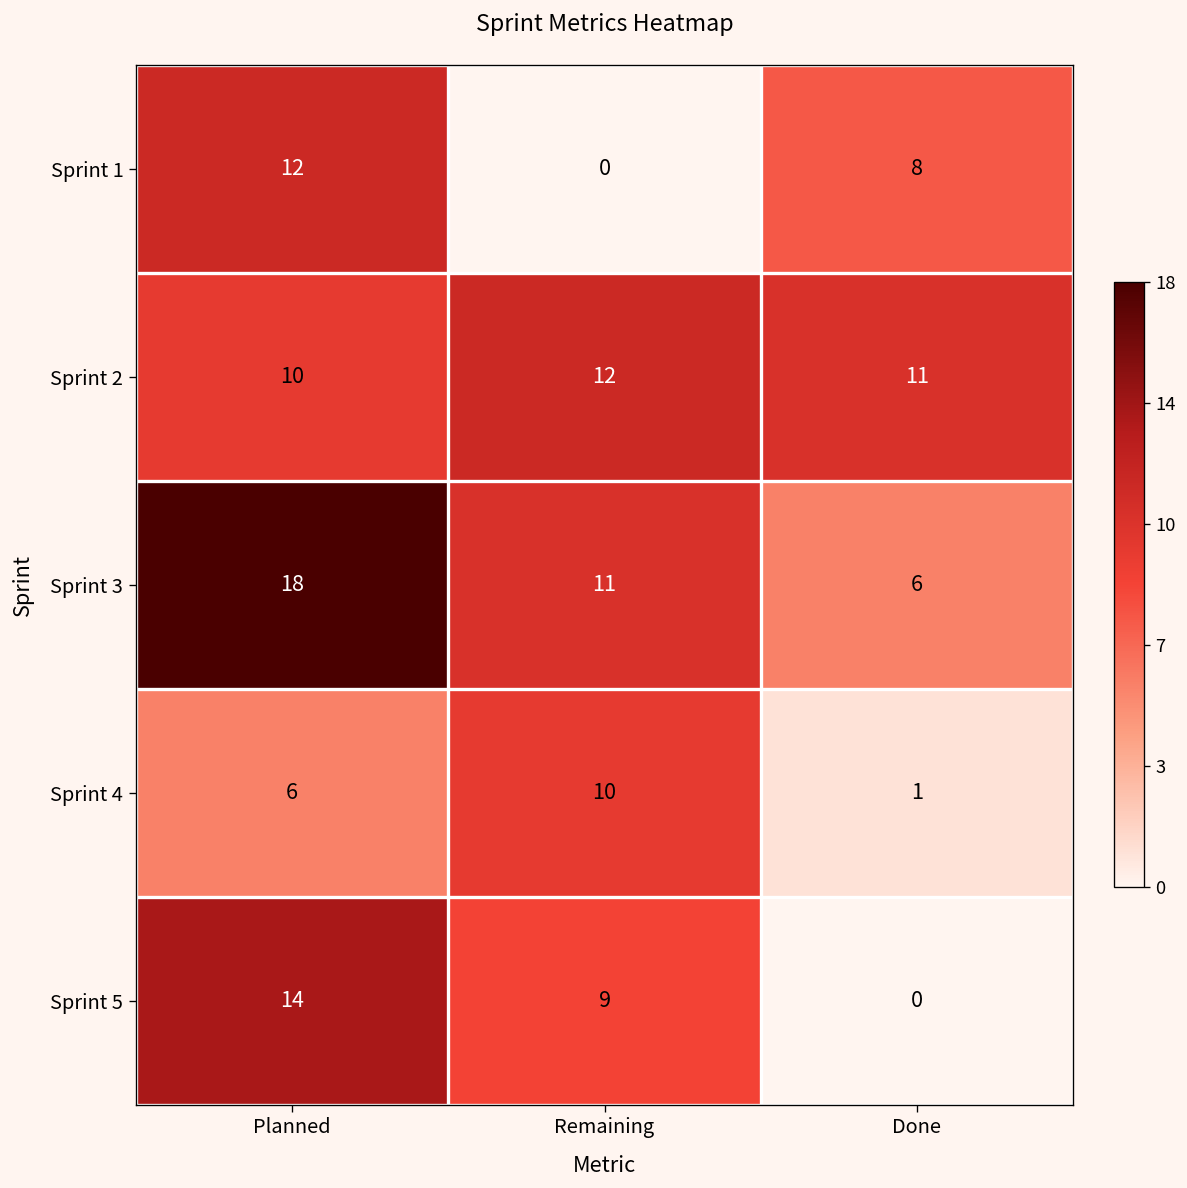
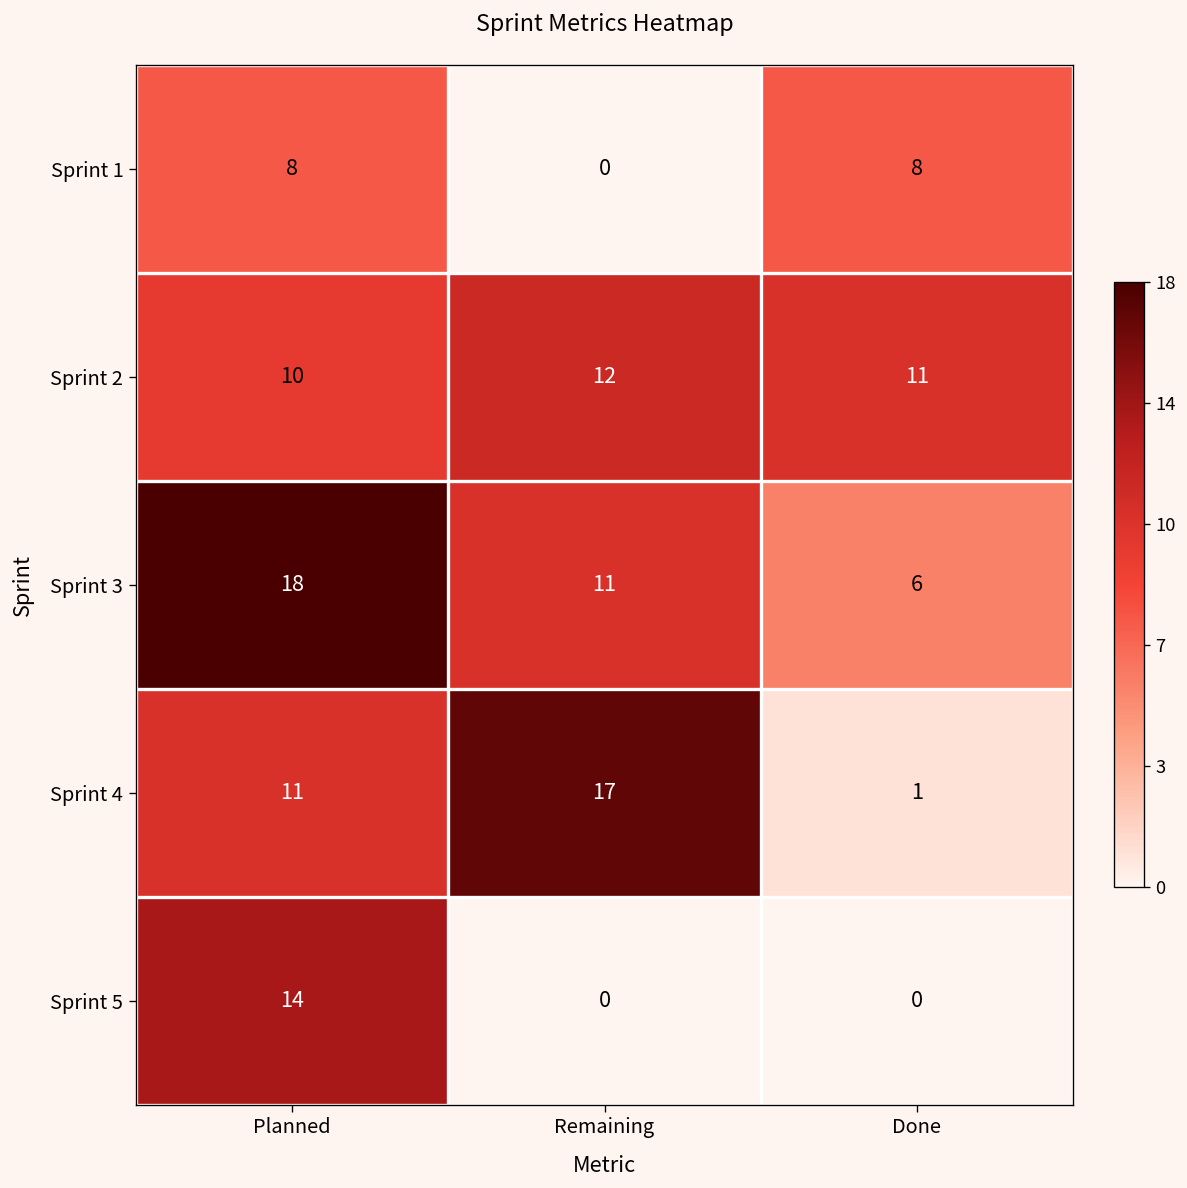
Sprint 1, Planned: 12 -> 8
Sprint 4, Planned: 6 -> 11
Sprint 4, Remaining: 10 -> 17
Sprint 5, Remaining: 9 -> 0
